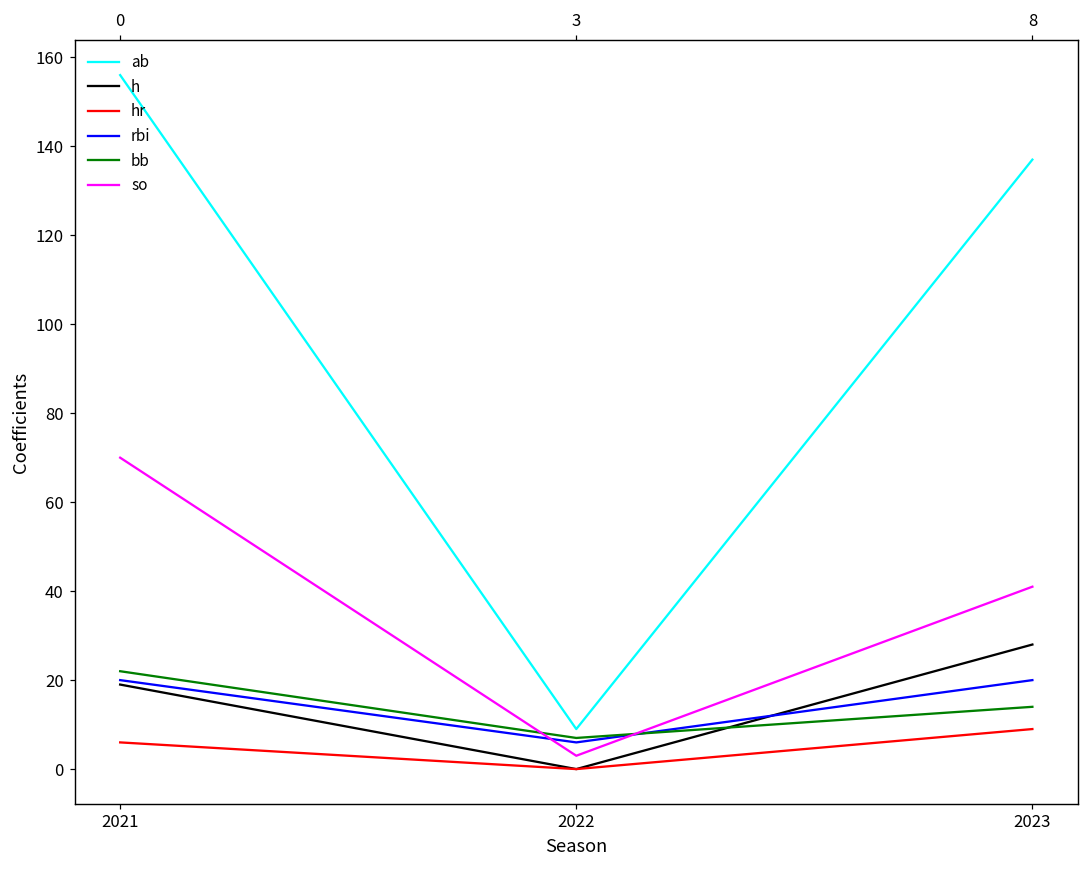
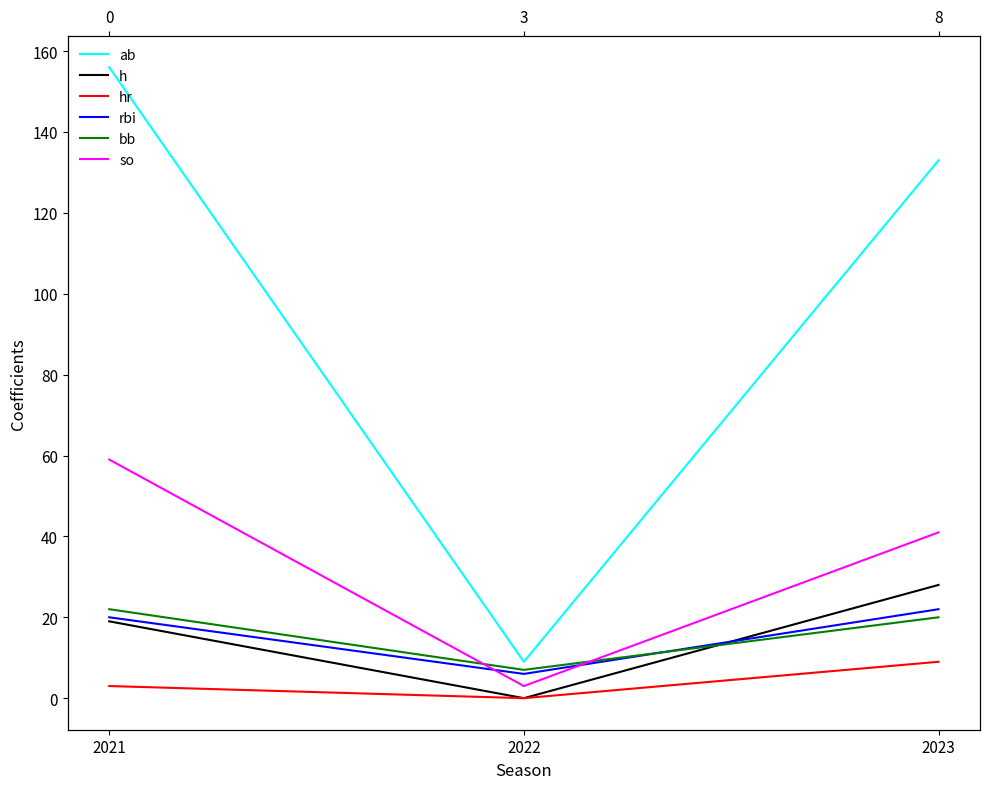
hr, 2021: 6 -> 3
so, 2021: 70 -> 59
ab, 2023: 137 -> 133
rbi, 2023: 20 -> 22
bb, 2023: 14 -> 20
